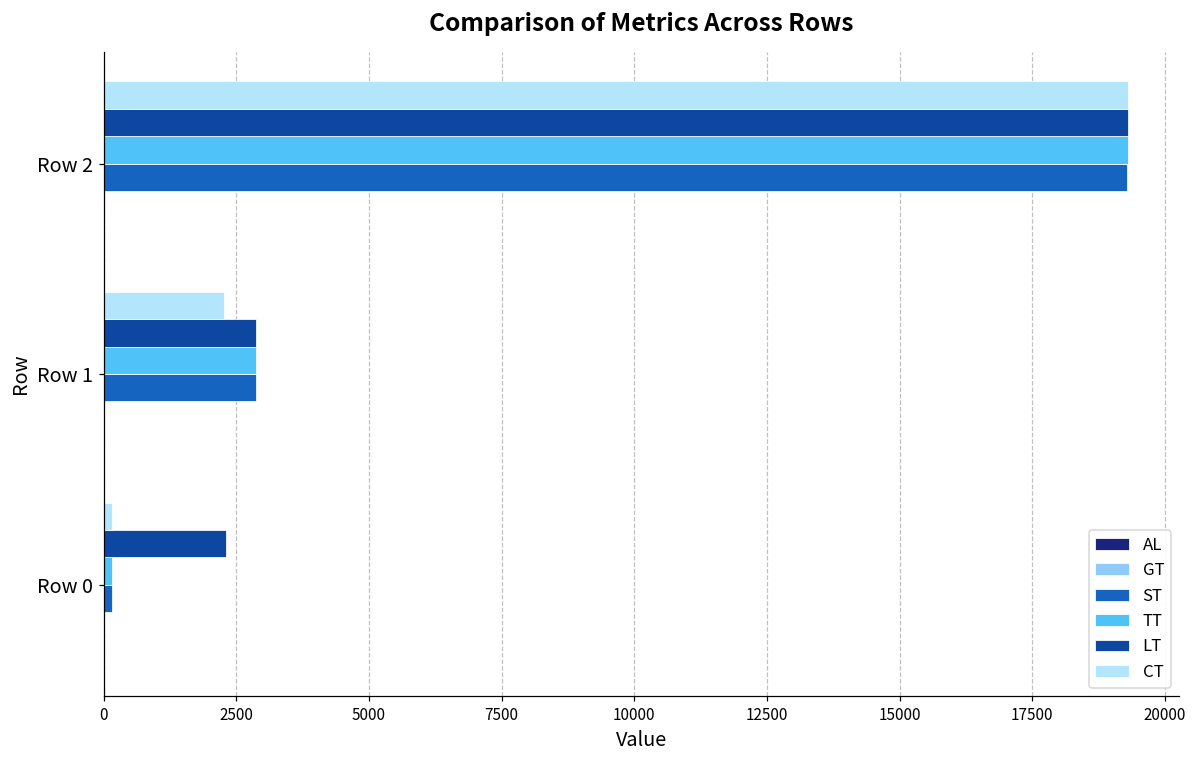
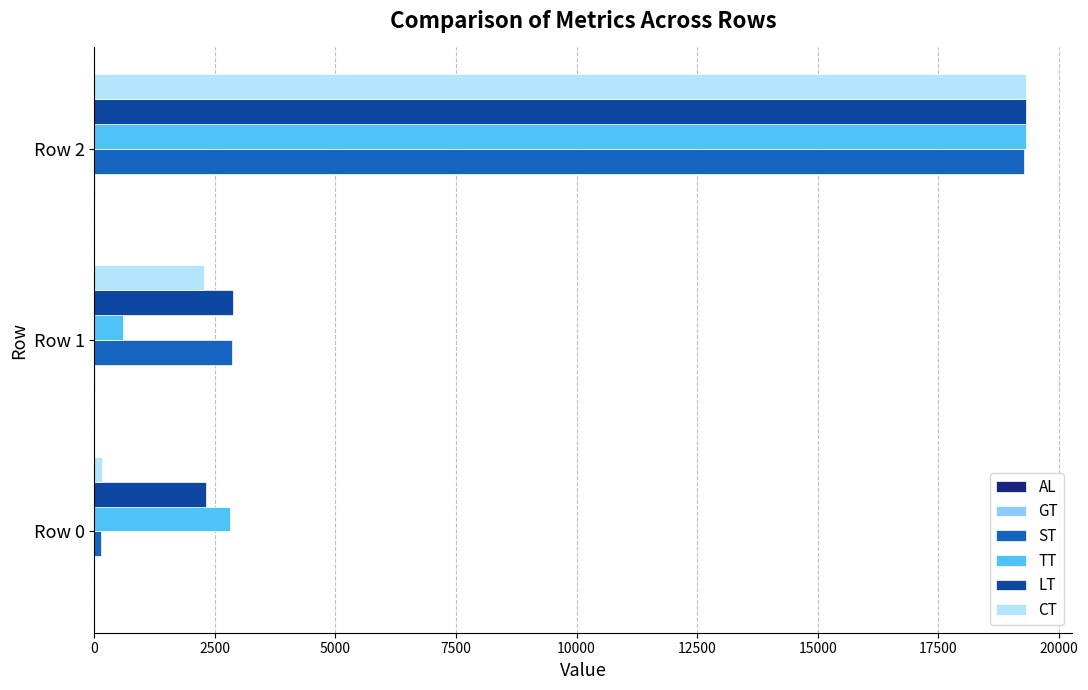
TT, Row 1: 2900 -> 600
TT, Row 0: 200 -> 2800
